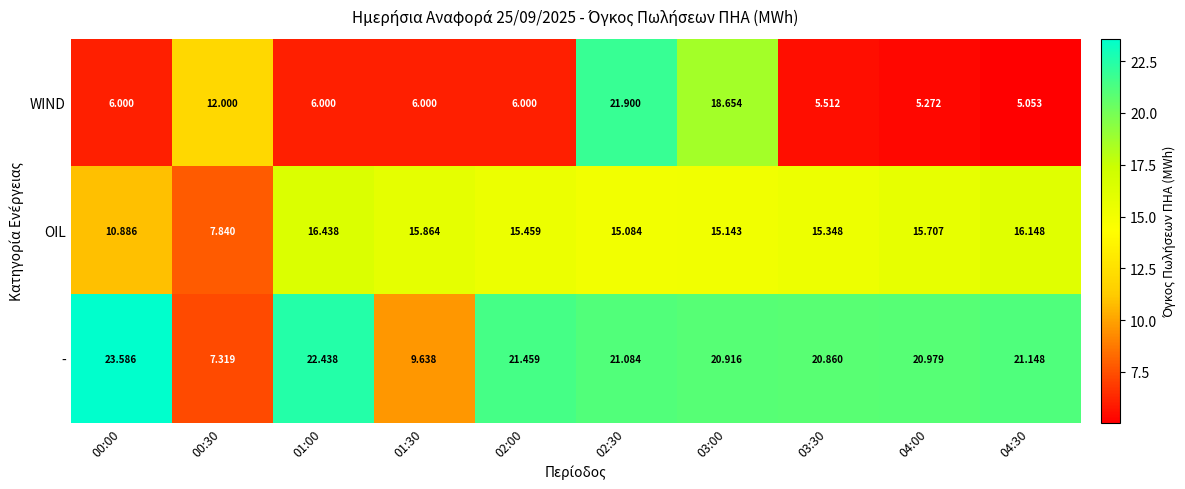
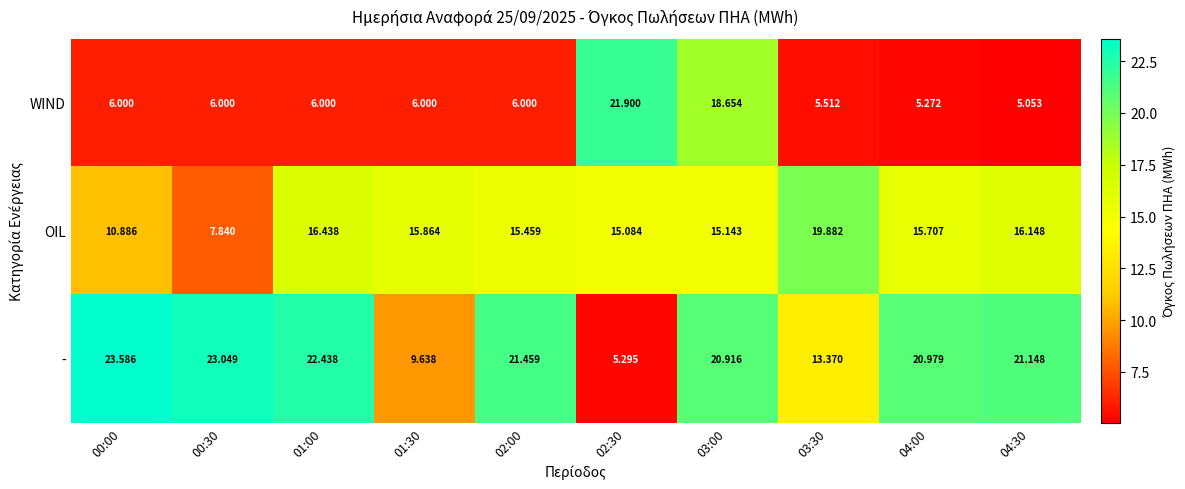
WIND, 00:30: 12.000 -> 6.000
OIL, 03:30: 15.348 -> 19.882
-, 00:30: 7.319 -> 23.049
-, 02:30: 21.084 -> 5.295
-, 03:30: 20.860 -> 13.370
